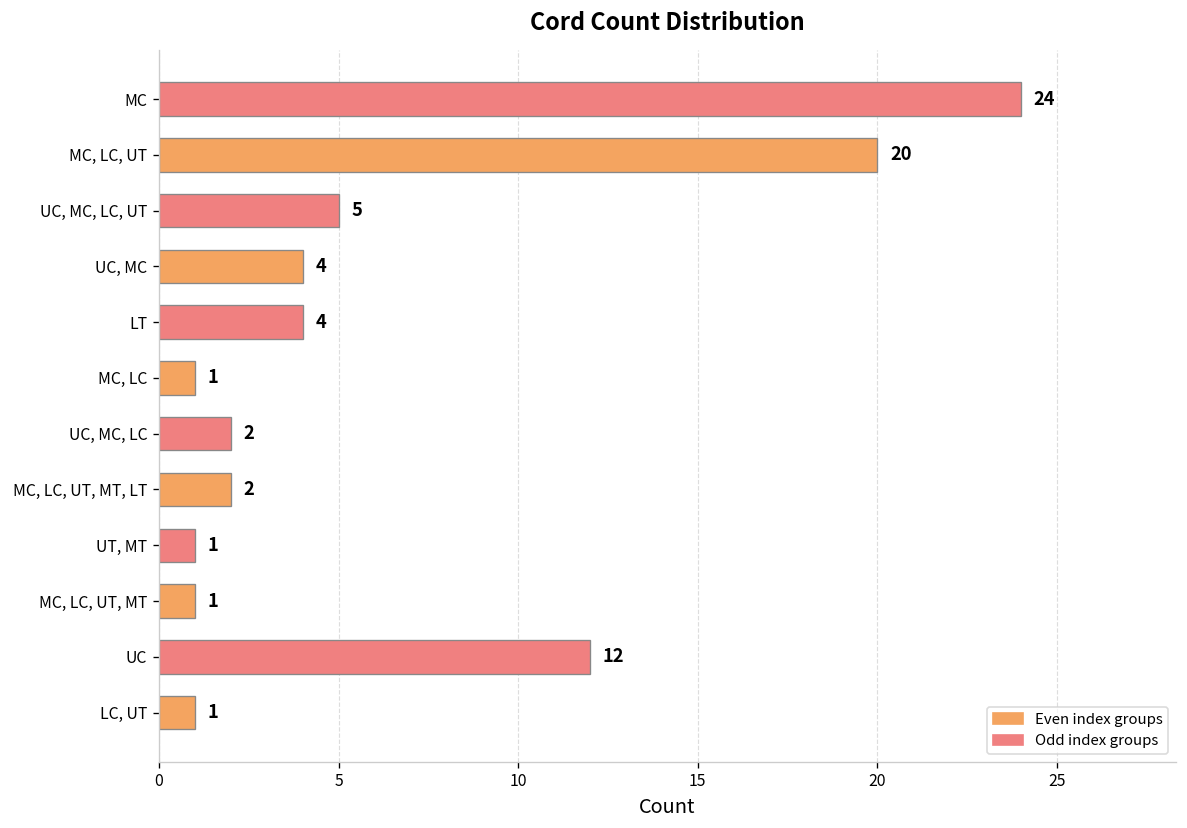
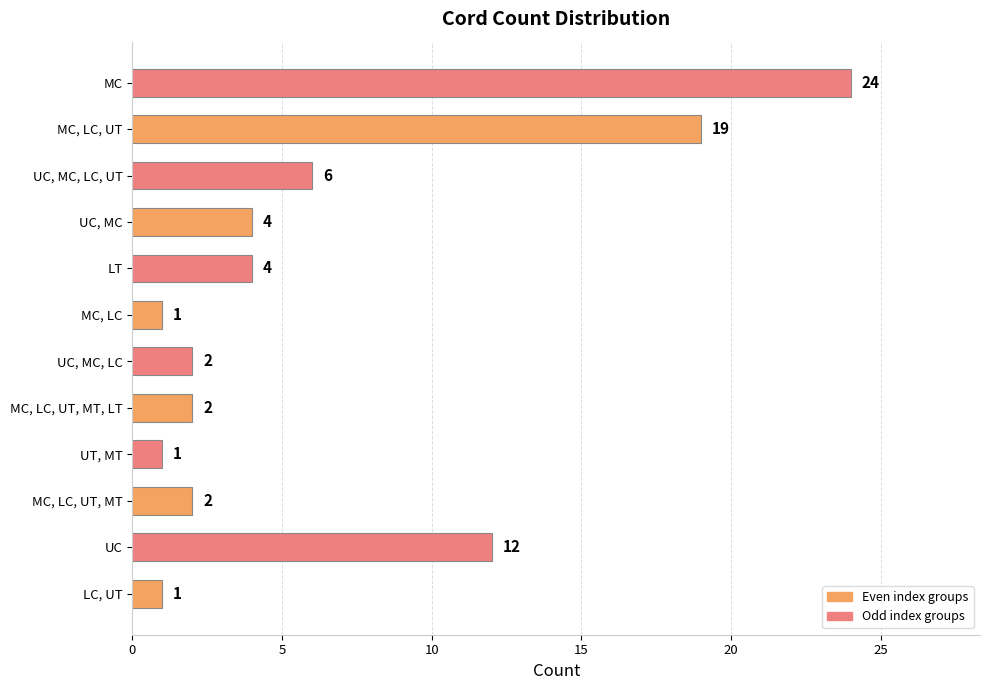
MC, LC, UT: 20 -> 19
UC, MC, LC, UT: 5 -> 6
MC, LC, UT, MT: 1 -> 2
